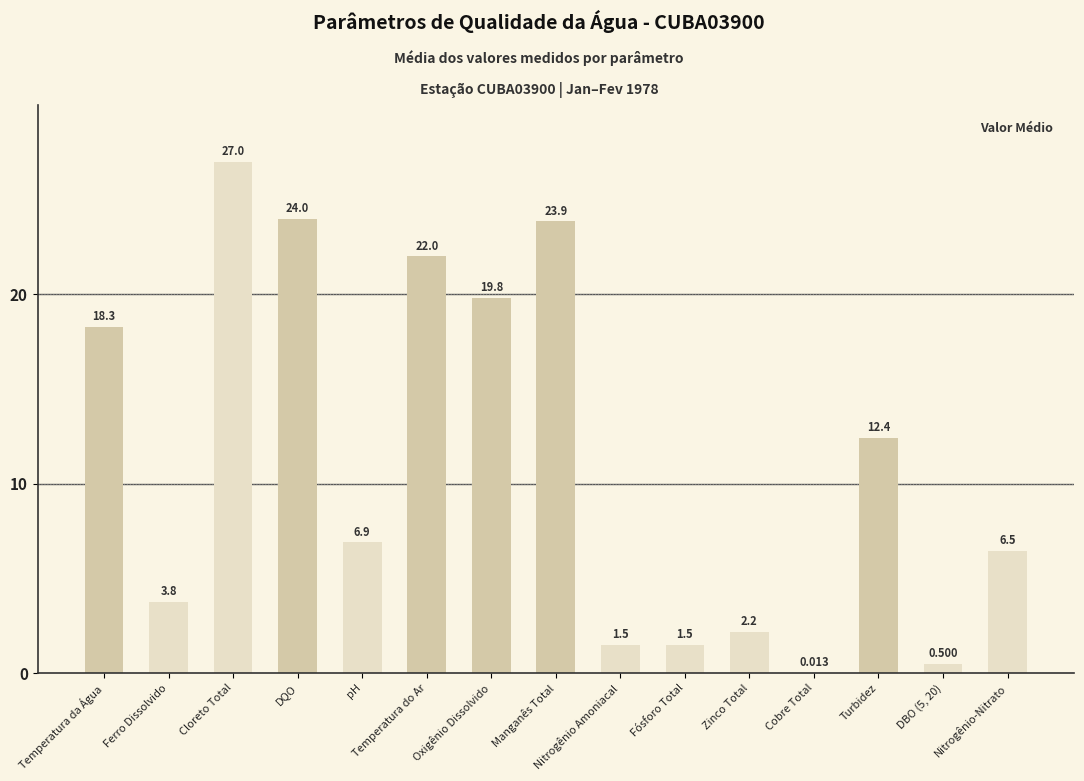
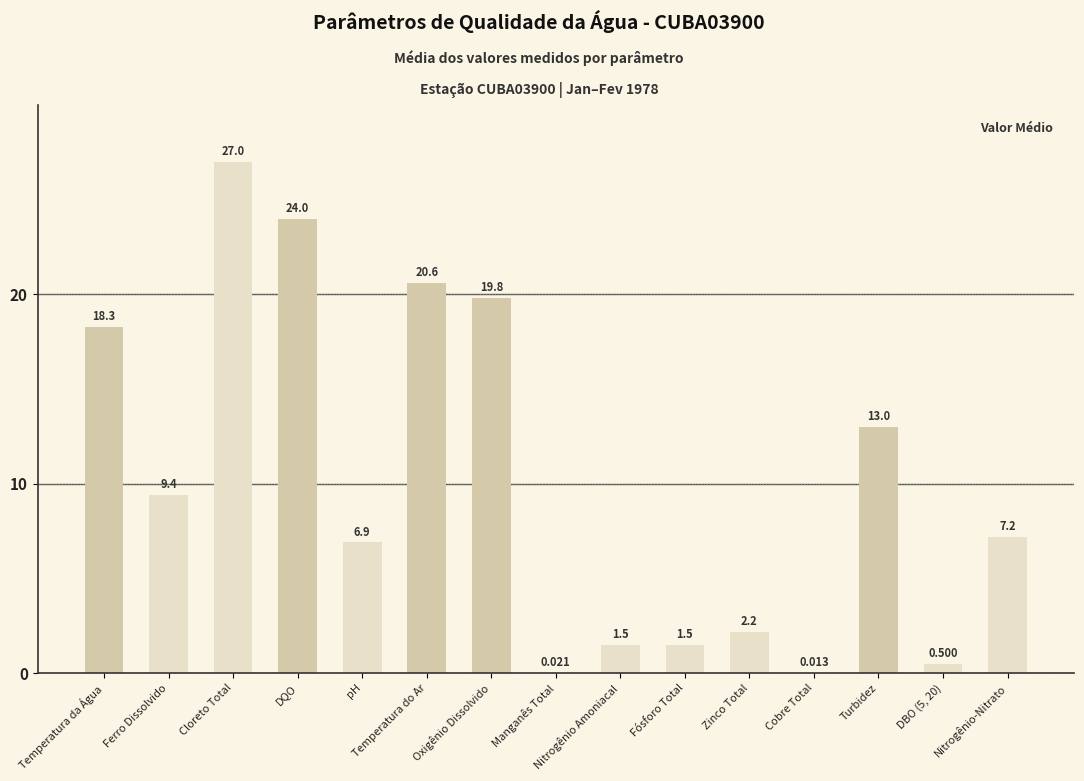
Ferro Dissolvido: 3.8 -> 9.4
Temperatura do Ar: 22.0 -> 20.6
Manganês Total: 23.9 -> 0.021
Turbidez: 12.4 -> 13.0
Nitrogênio-Nitrato: 6.5 -> 7.2
